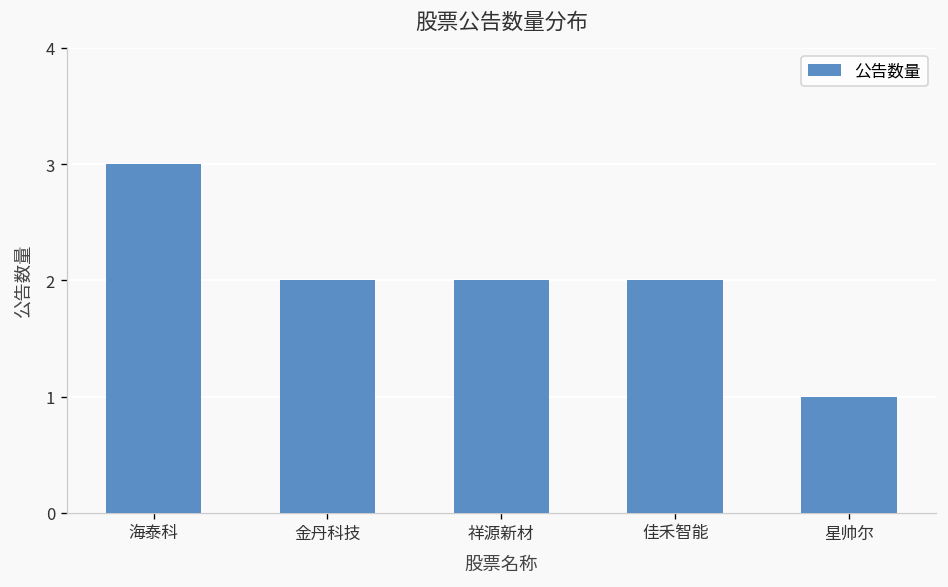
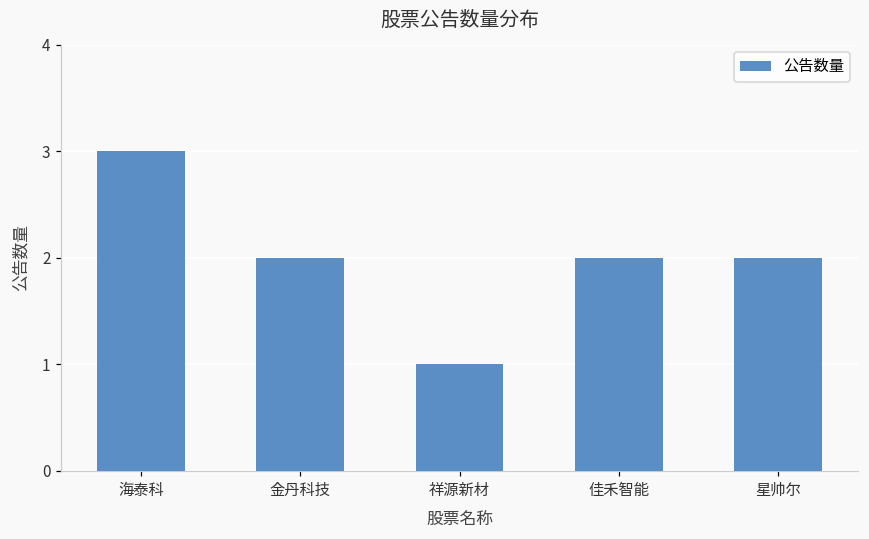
祥源新材: 2 -> 1
星帅尔: 1 -> 2
